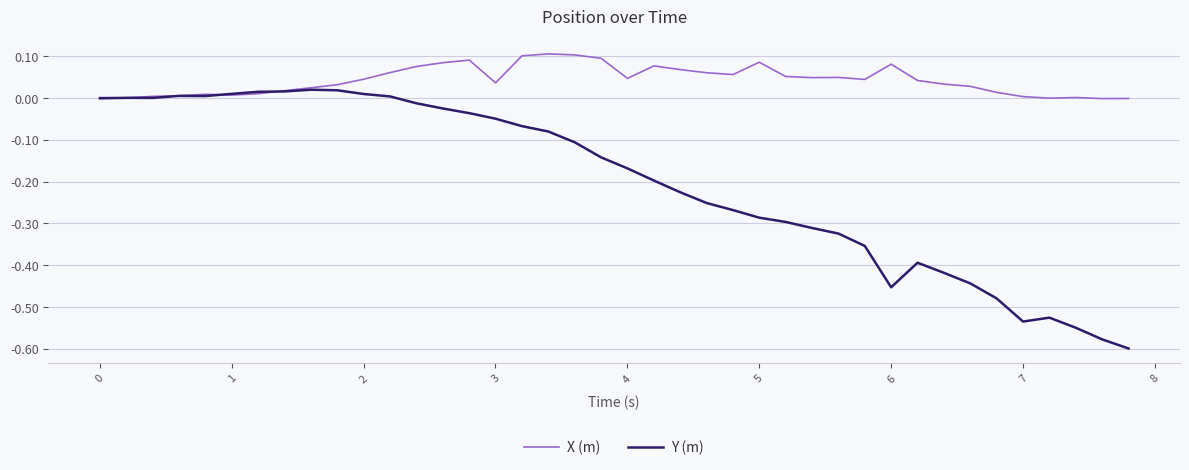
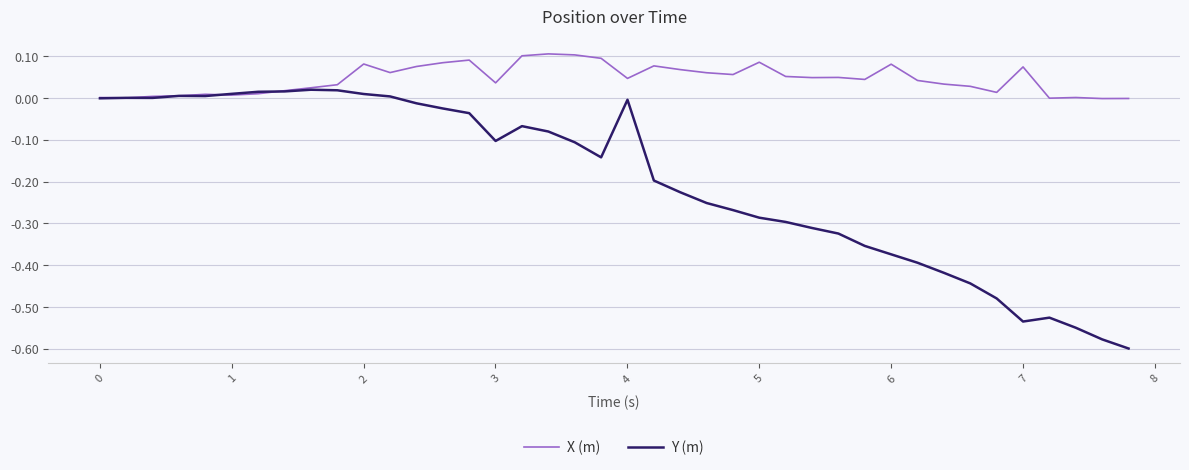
X (m), 2: 0.05 -> 0.08
Y (m), 3: -0.05 -> -0.10
Y (m), 4: -0.17 -> 0.00
Y (m), 6: -0.45 -> -0.37
X (m), 7: 0.00 -> 0.07
